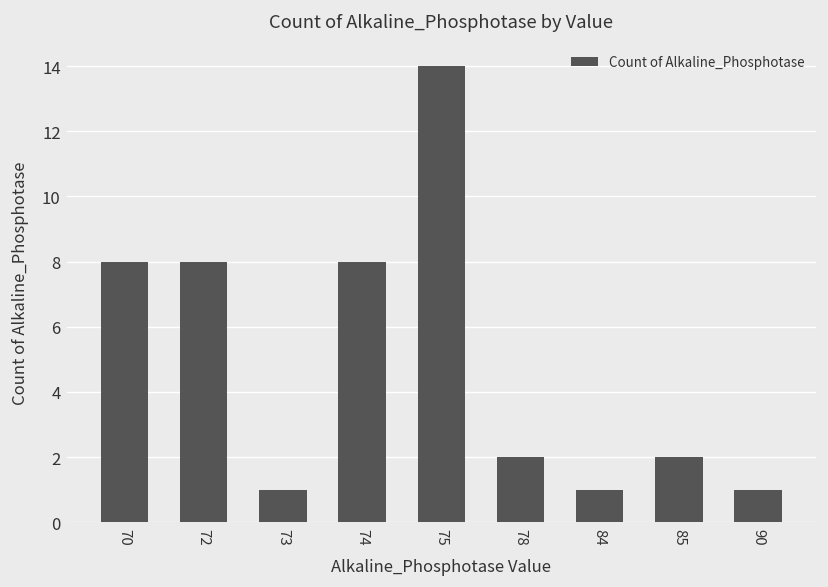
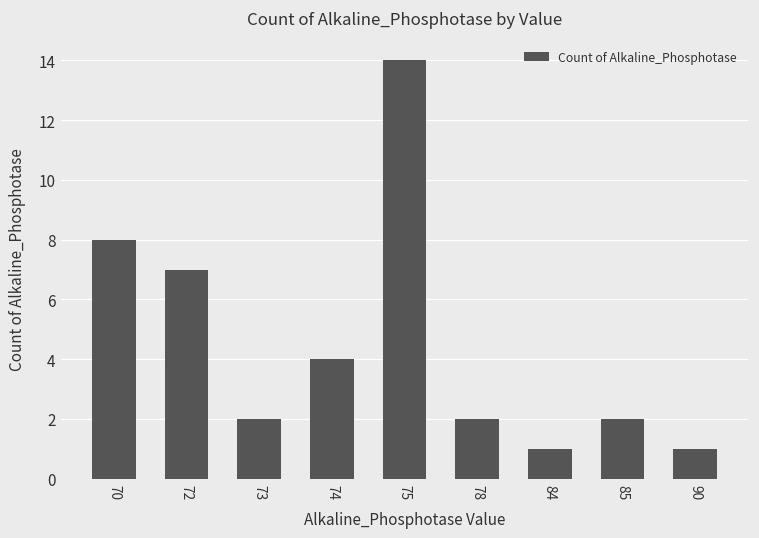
72: 8 -> 7
73: 1 -> 2
74: 8 -> 4
